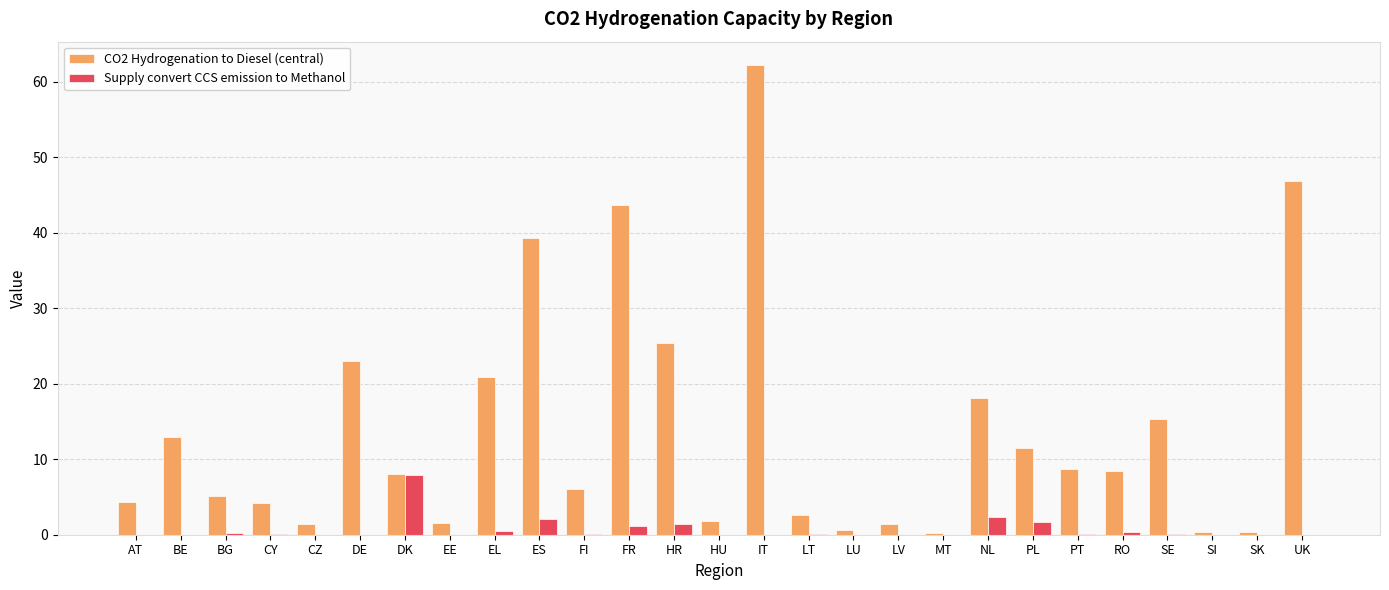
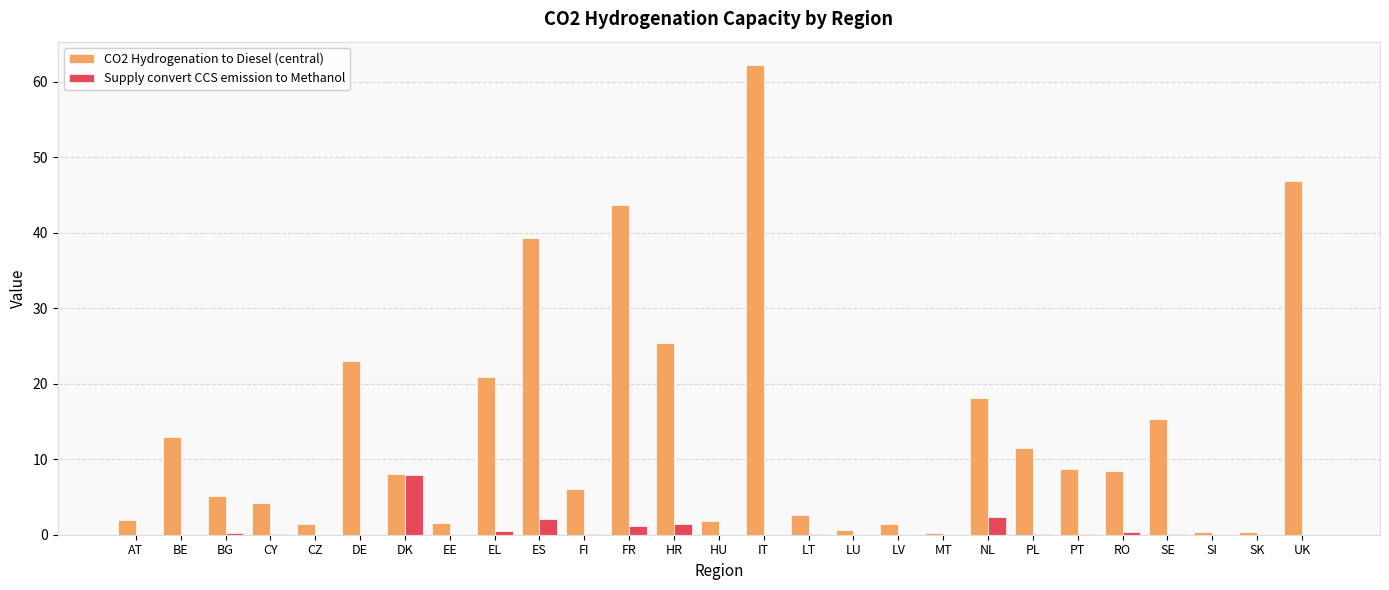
CO2 Hydrogenation to Diesel (central), AT: 4 -> 2
Supply convert CCS emission to Methanol, PL: 2 -> 0
